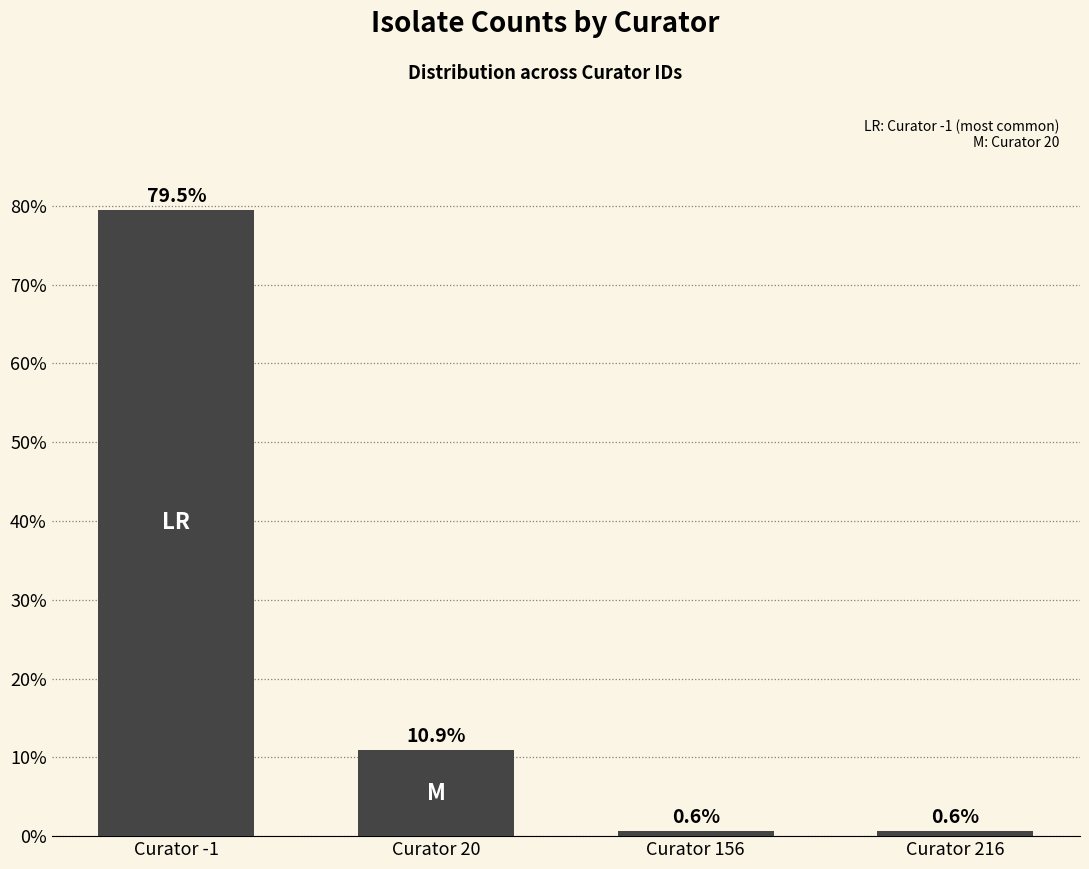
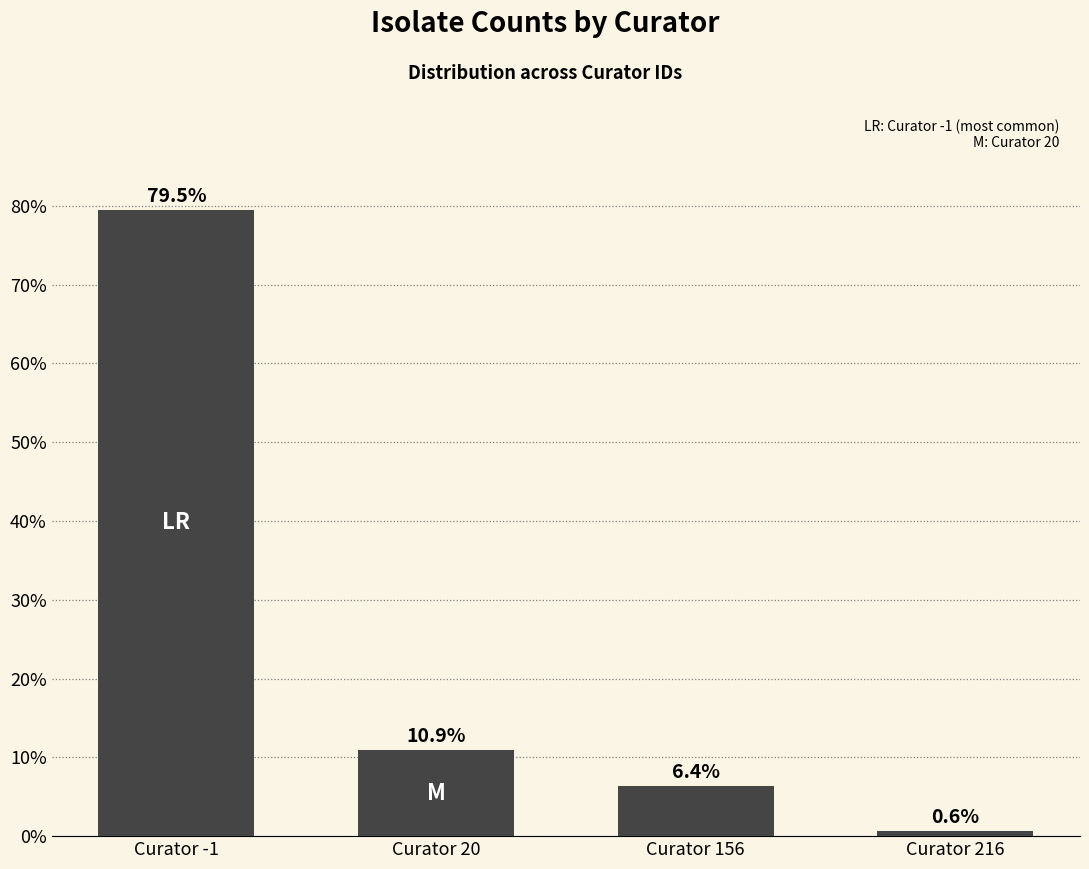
Curator 156: 0.6% -> 6.4%
